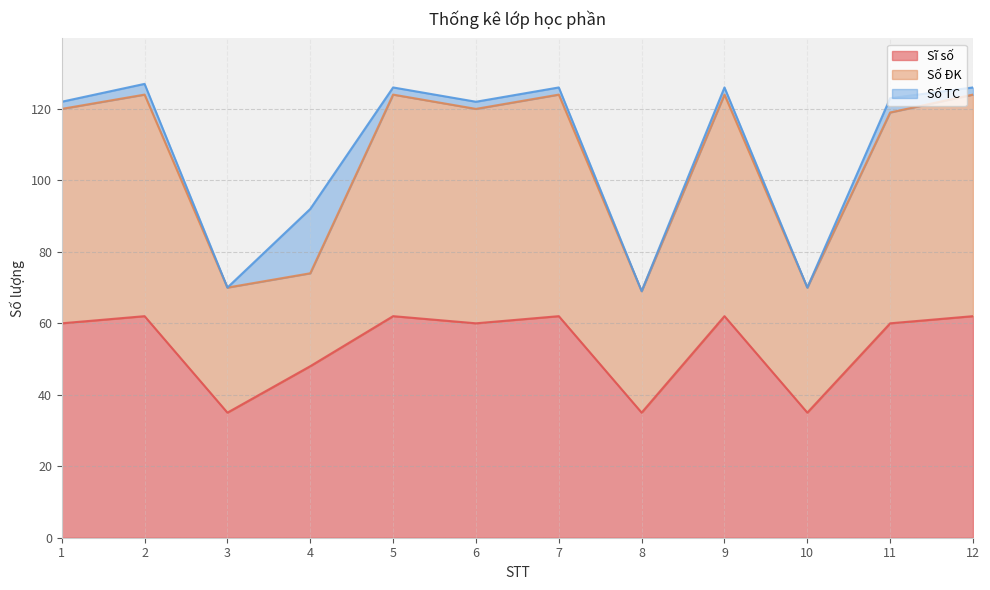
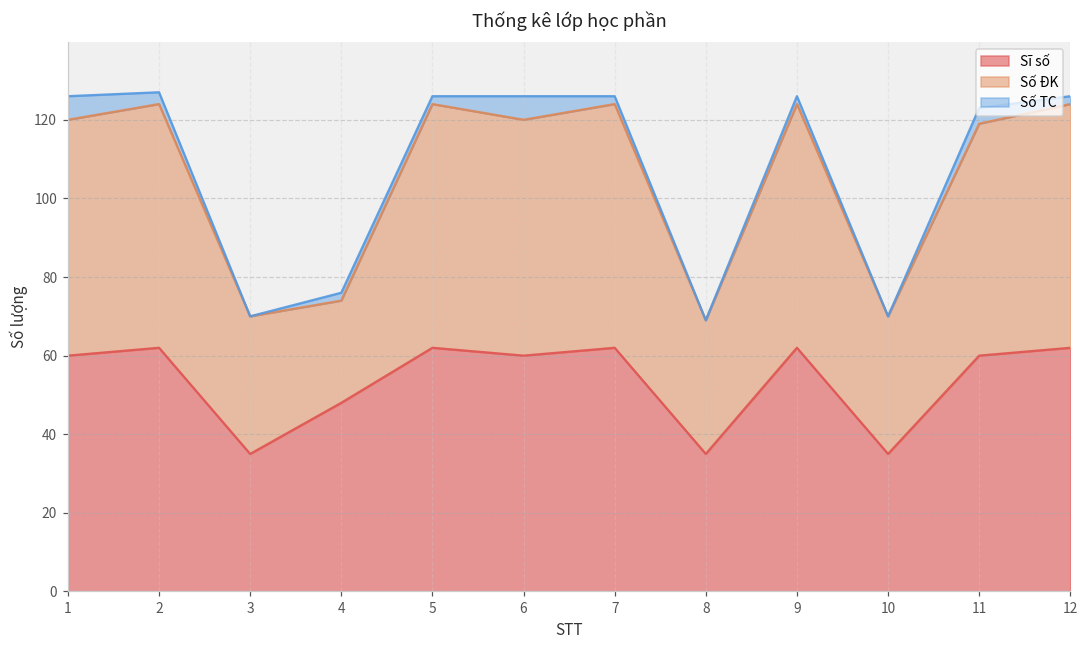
Số TC, 1: 2 -> 6
Số TC, 4: 18 -> 2
Số TC, 6: 2 -> 6
